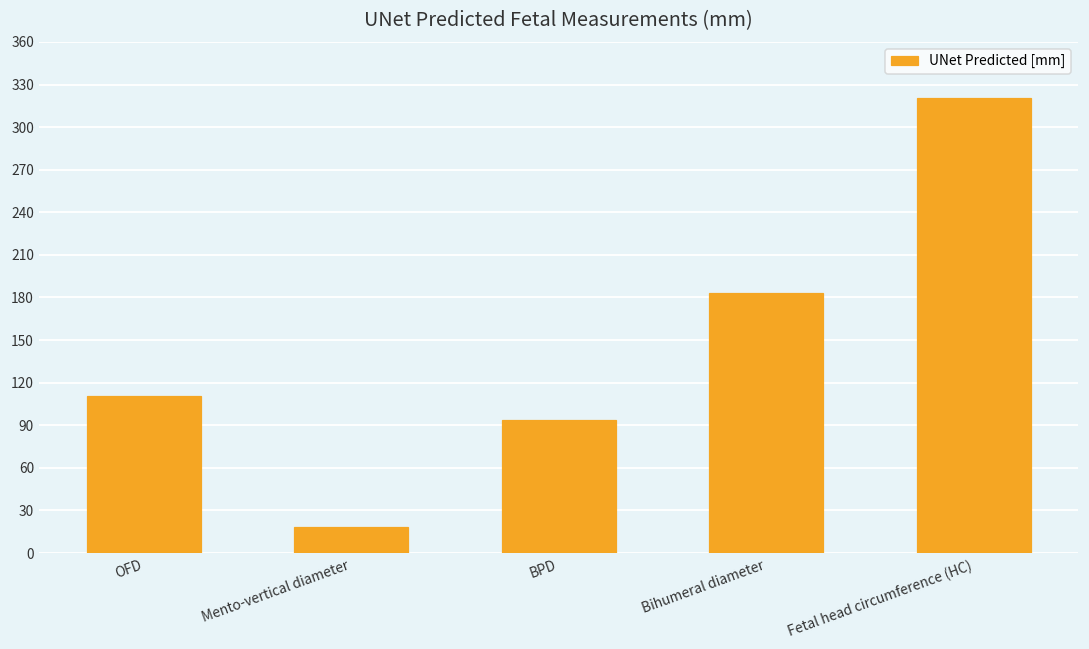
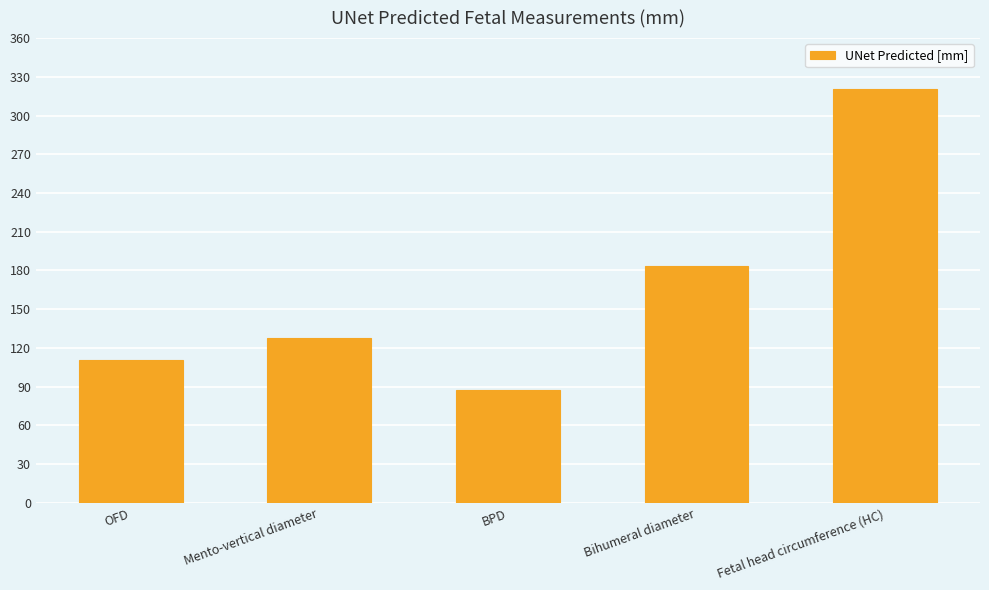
Mento-vertical diameter: 18 -> 127
BPD: 94 -> 87
